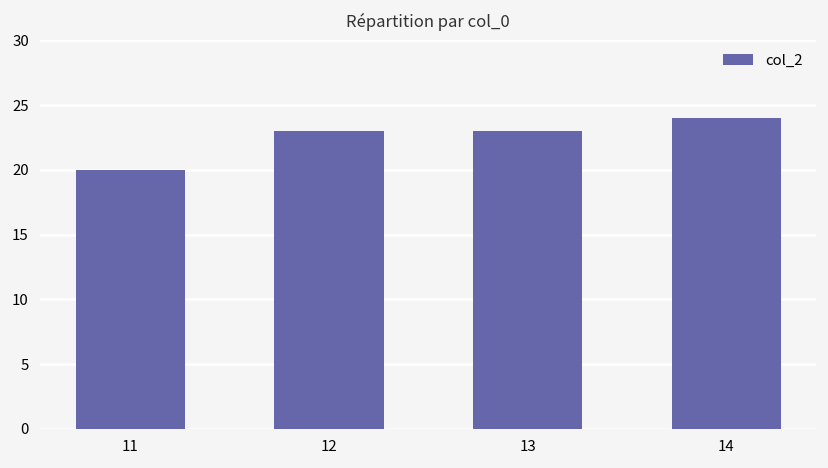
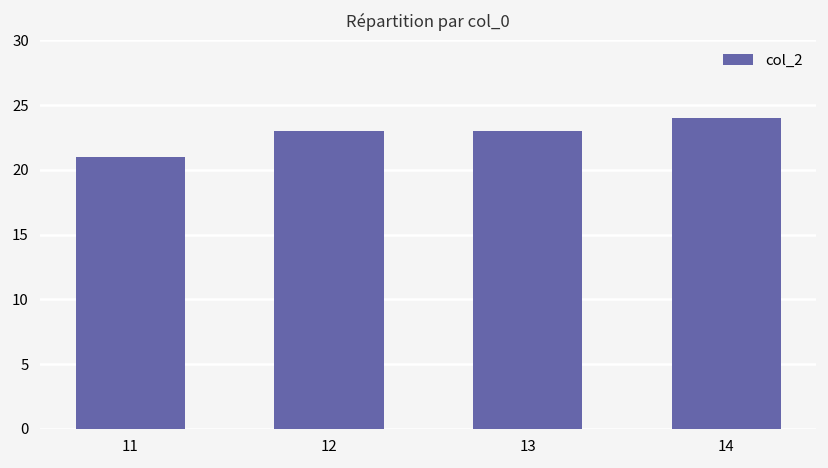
11: 20 -> 21
